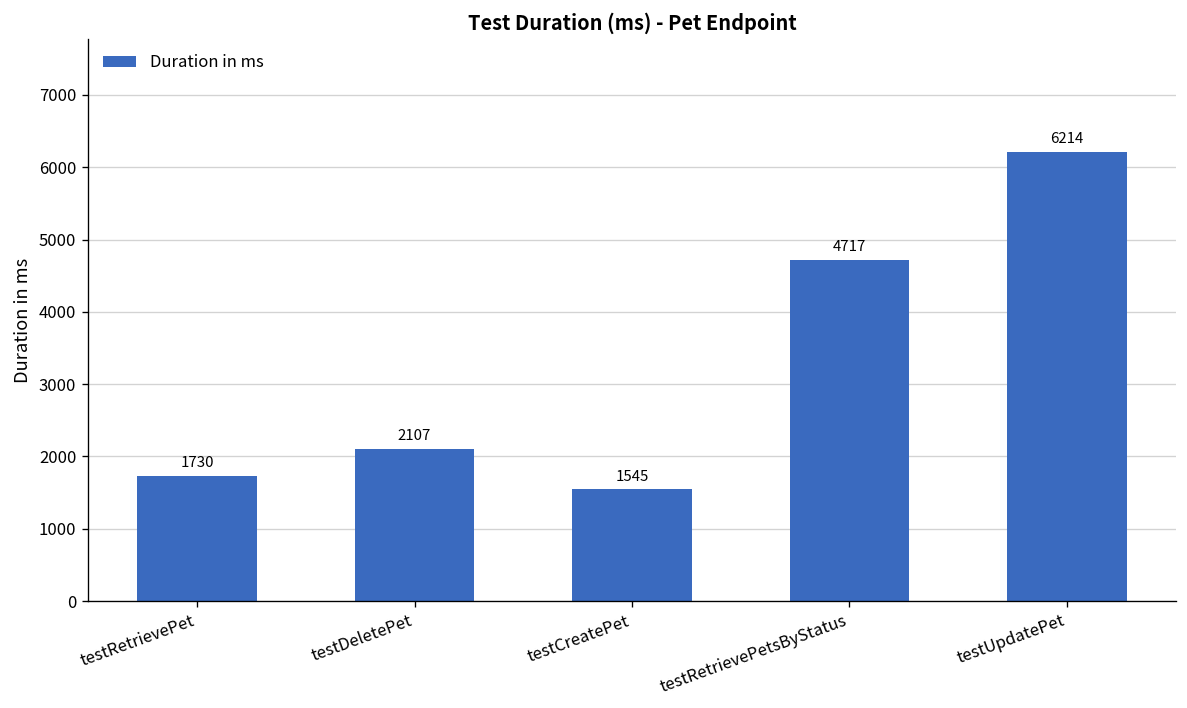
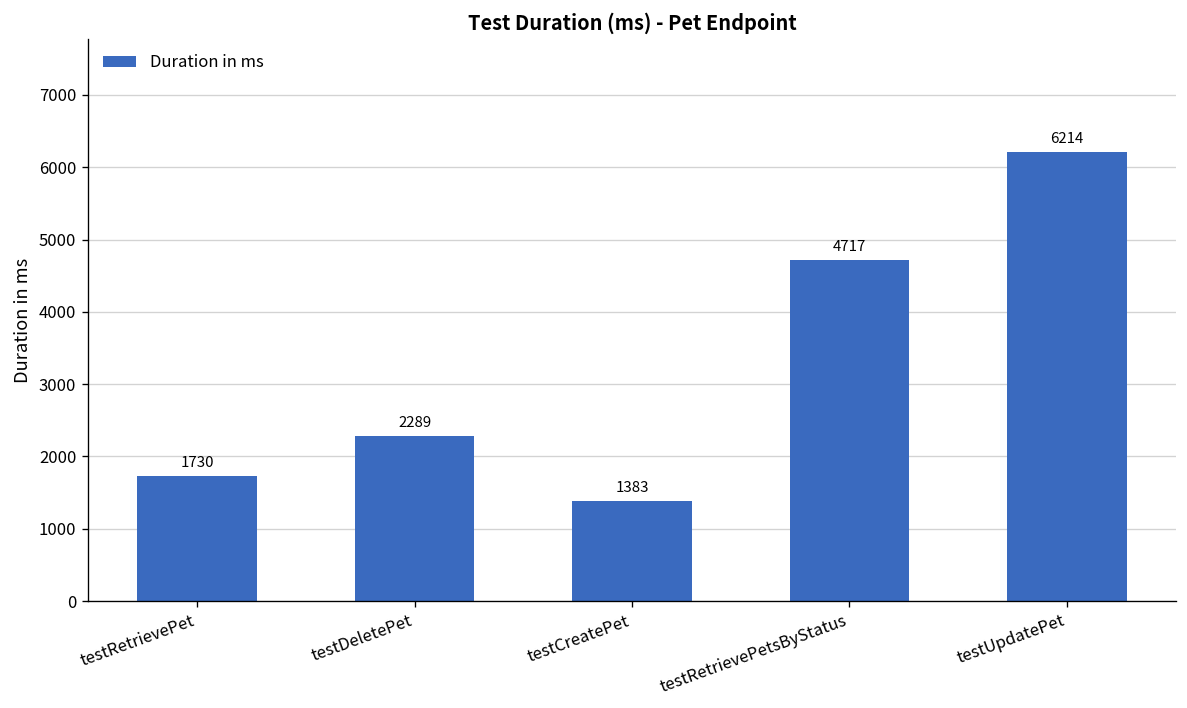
testDeletePet: 2107 -> 2289
testCreatePet: 1545 -> 1383
